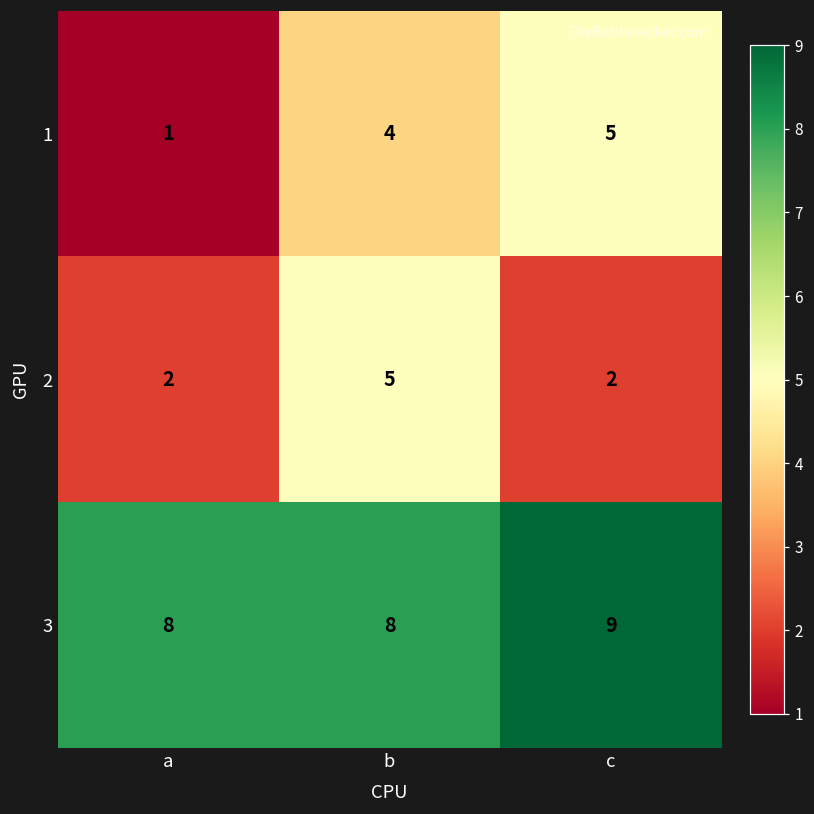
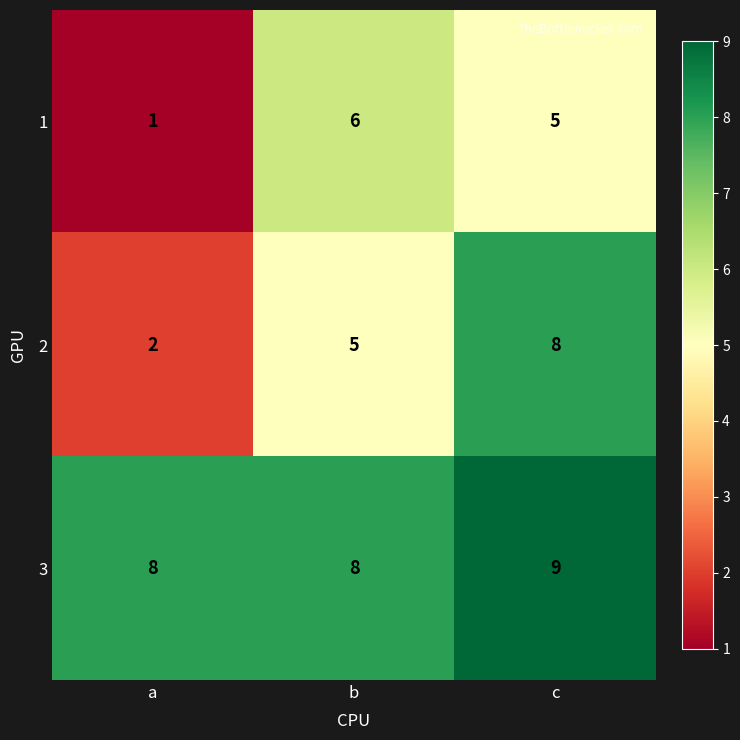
1, b: 4 -> 6
2, c: 2 -> 8
